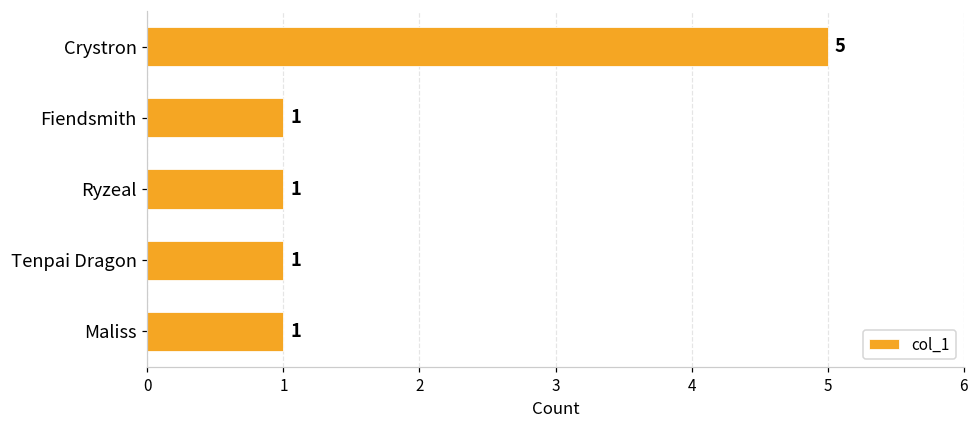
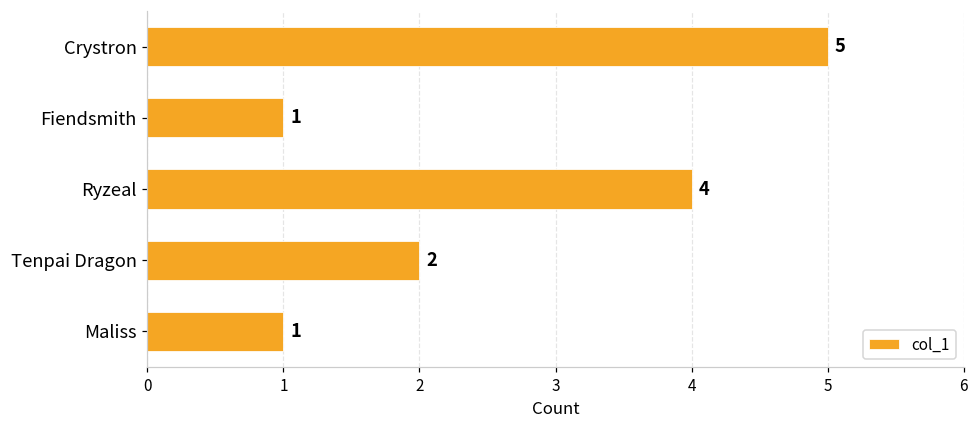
Ryzeal: 1 -> 4
Tenpai Dragon: 1 -> 2
